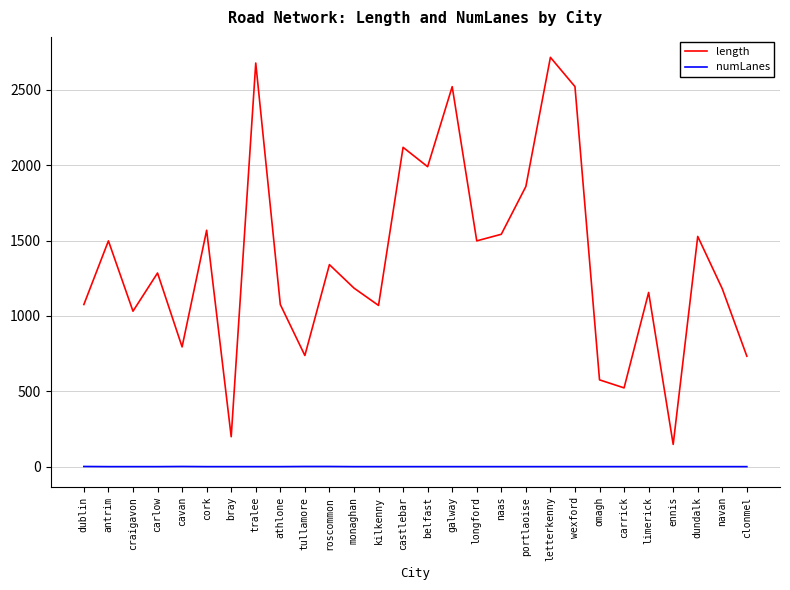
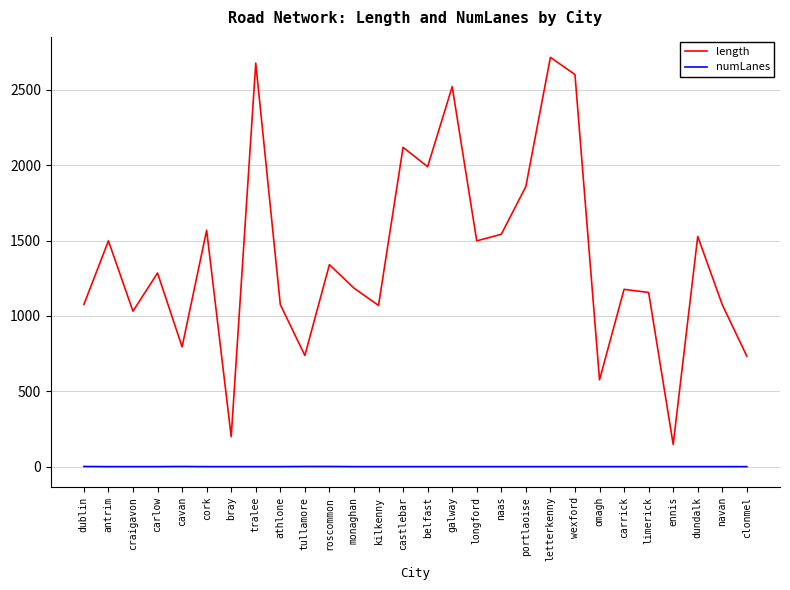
length, wexford: 2520 -> 2600
length, carrick: 520 -> 1180
length, navan: 1180 -> 1070
